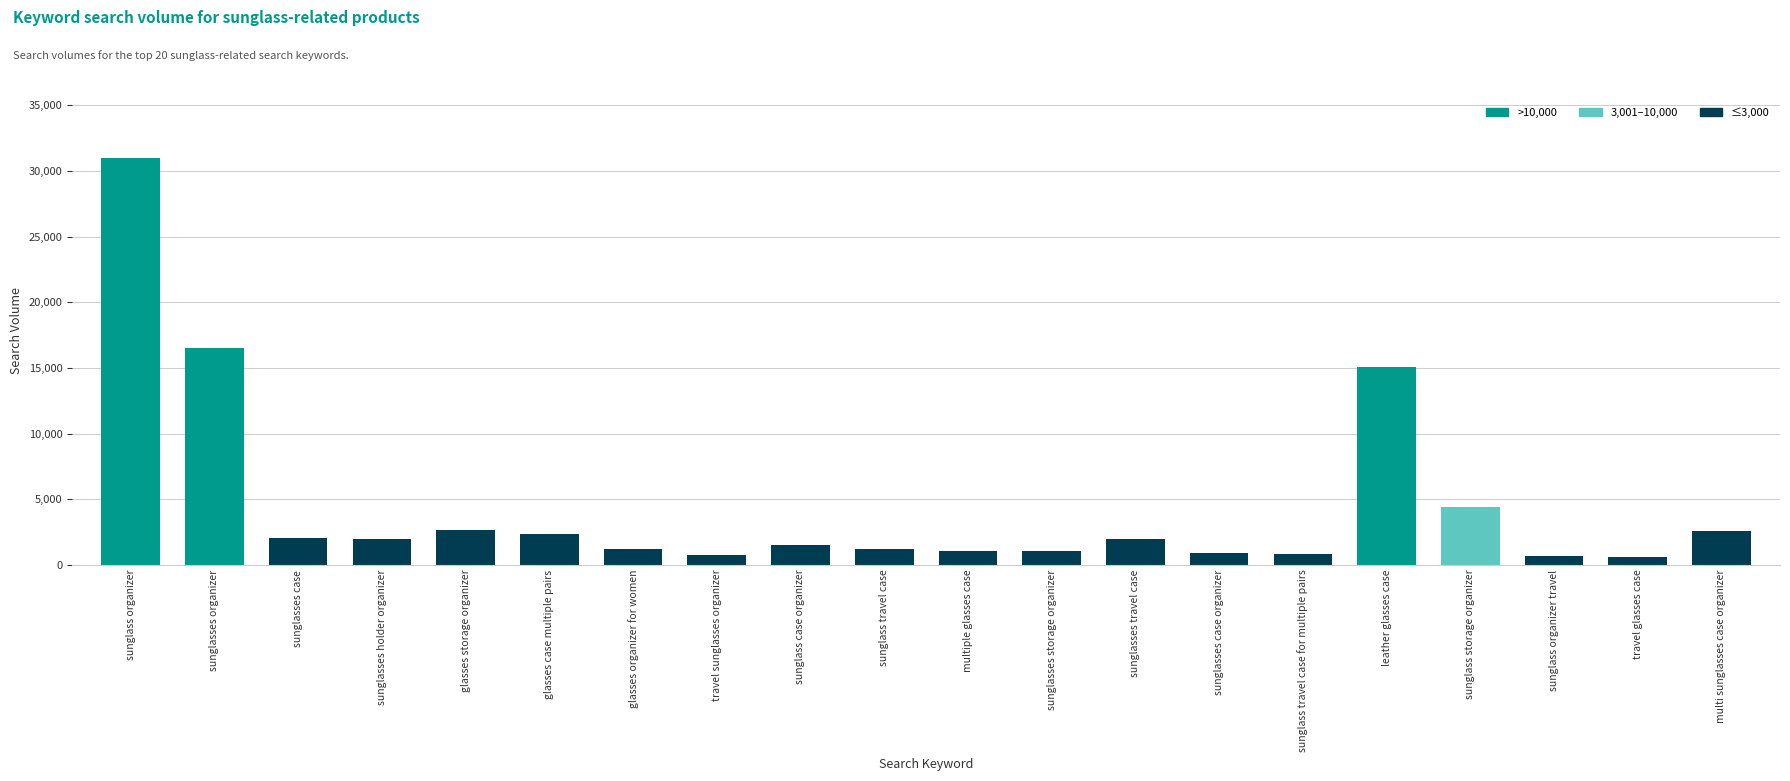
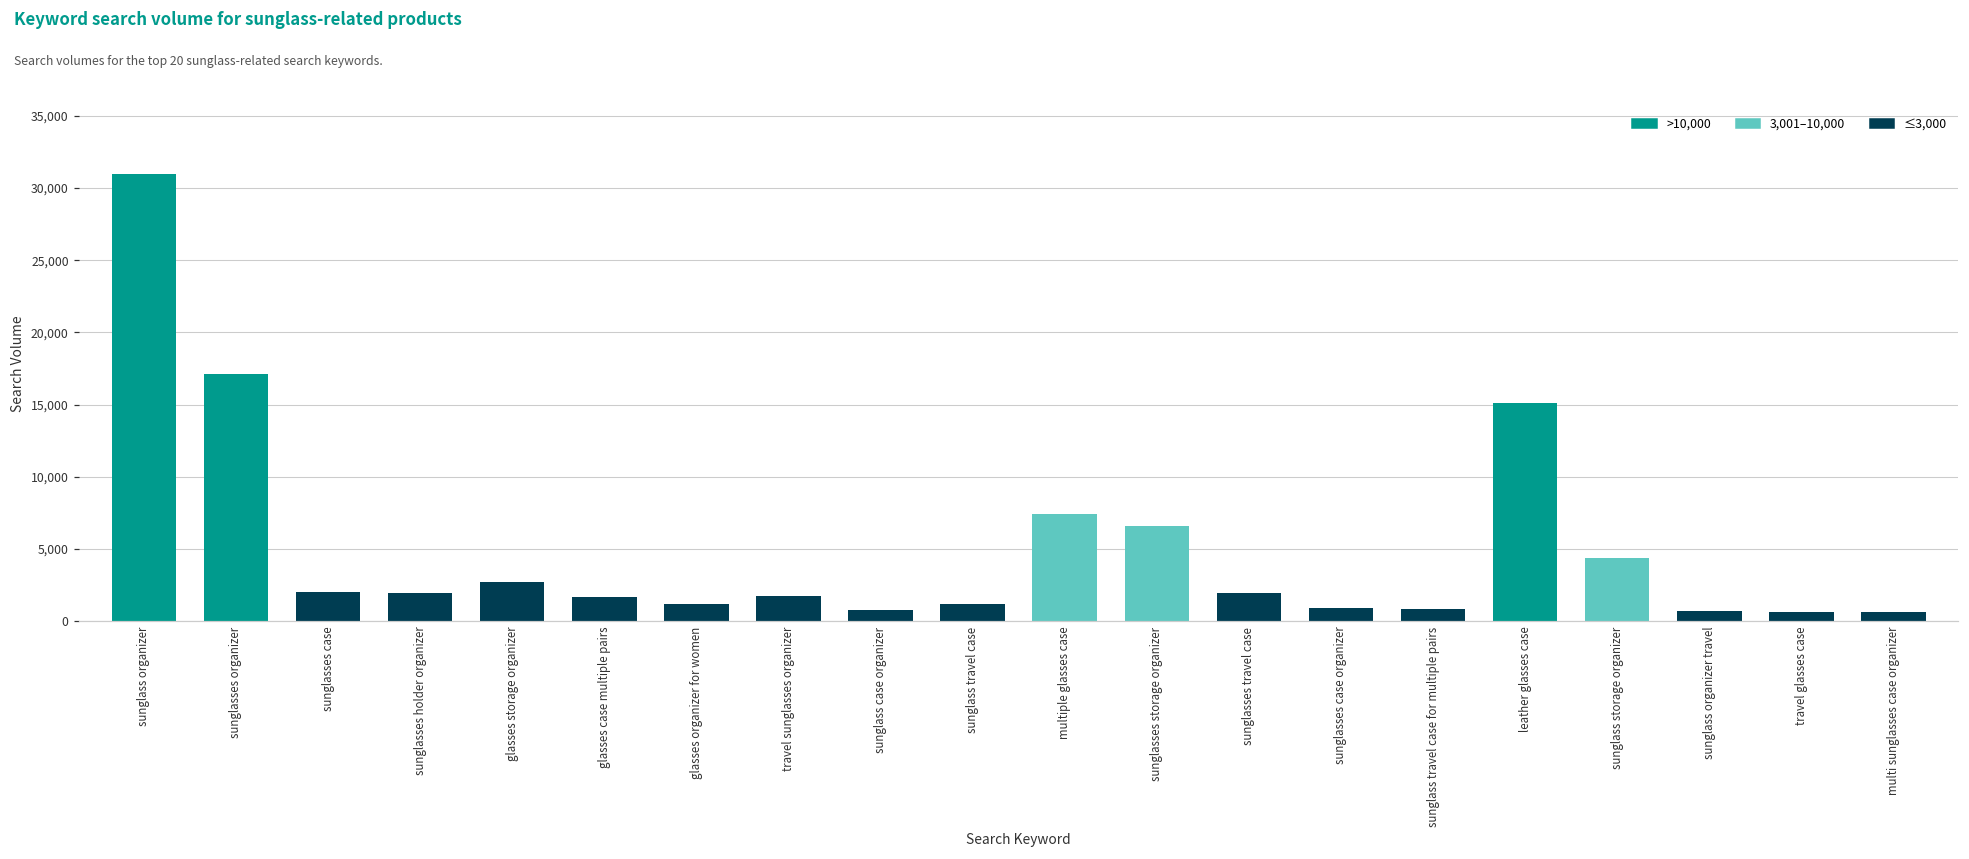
sunglasses organizer: 16,500 -> 17,100
glasses case multiple pairs: 2,400 -> 1,700
travel sunglasses organizer: 800 -> 1,800
sunglass case organizer: 1,500 -> 800
multiple glasses case: 1,100 -> 7,400
sunglasses storage organizer: 1,100 -> 6,600
multi sunglasses case organizer: 2,600 -> 600
